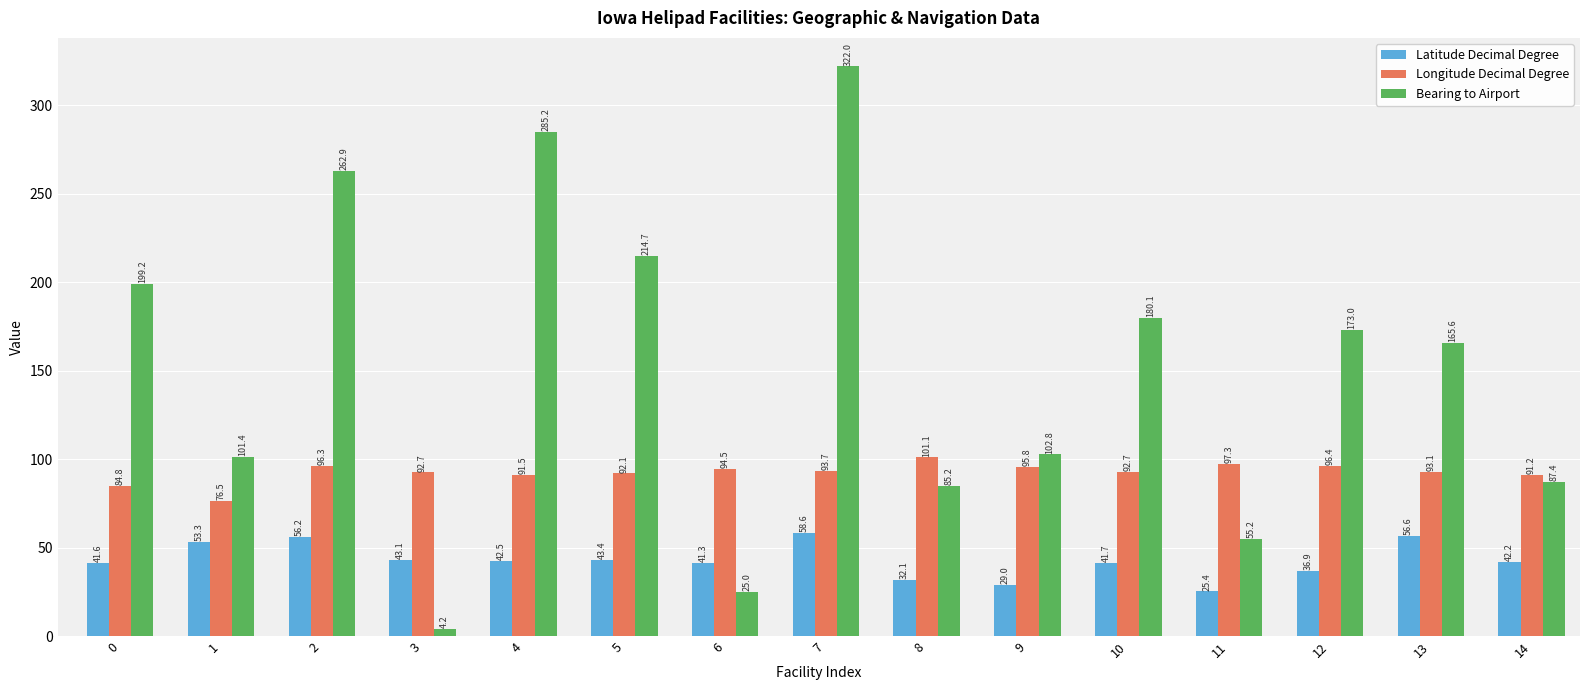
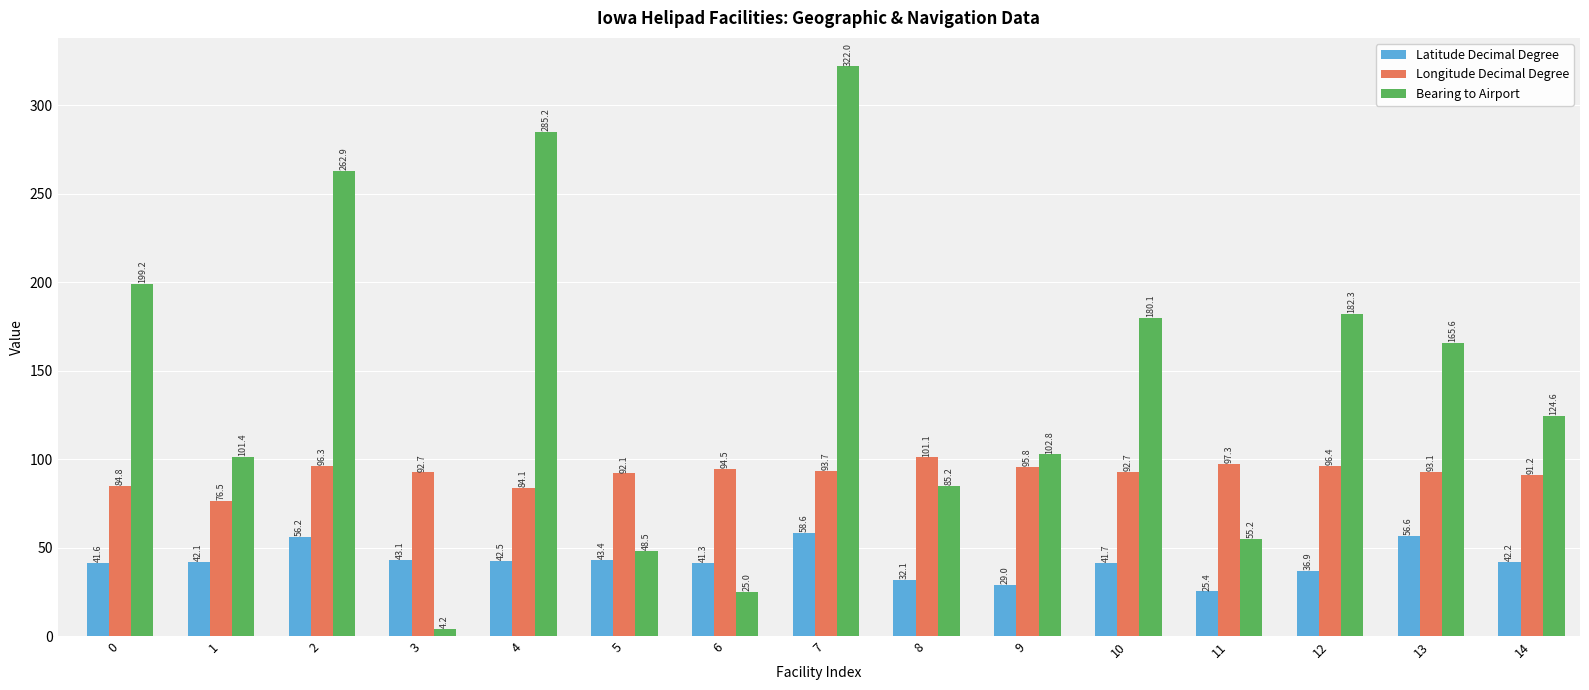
Latitude Decimal Degree, 1: 53.3 -> 42.1
Longitude Decimal Degree, 4: 91.5 -> 84.1
Bearing to Airport, 5: 214.7 -> 48.5
Bearing to Airport, 12: 173.0 -> 182.3
Bearing to Airport, 14: 87.4 -> 124.6
